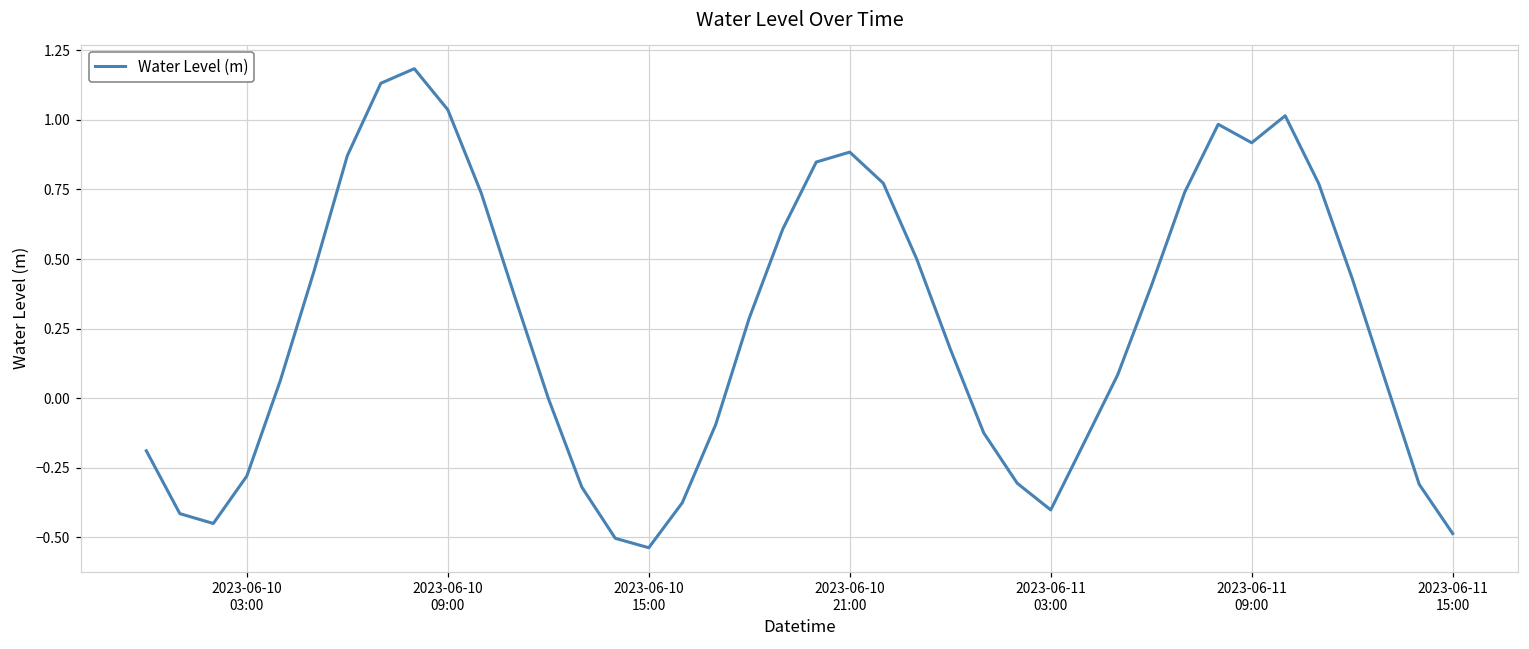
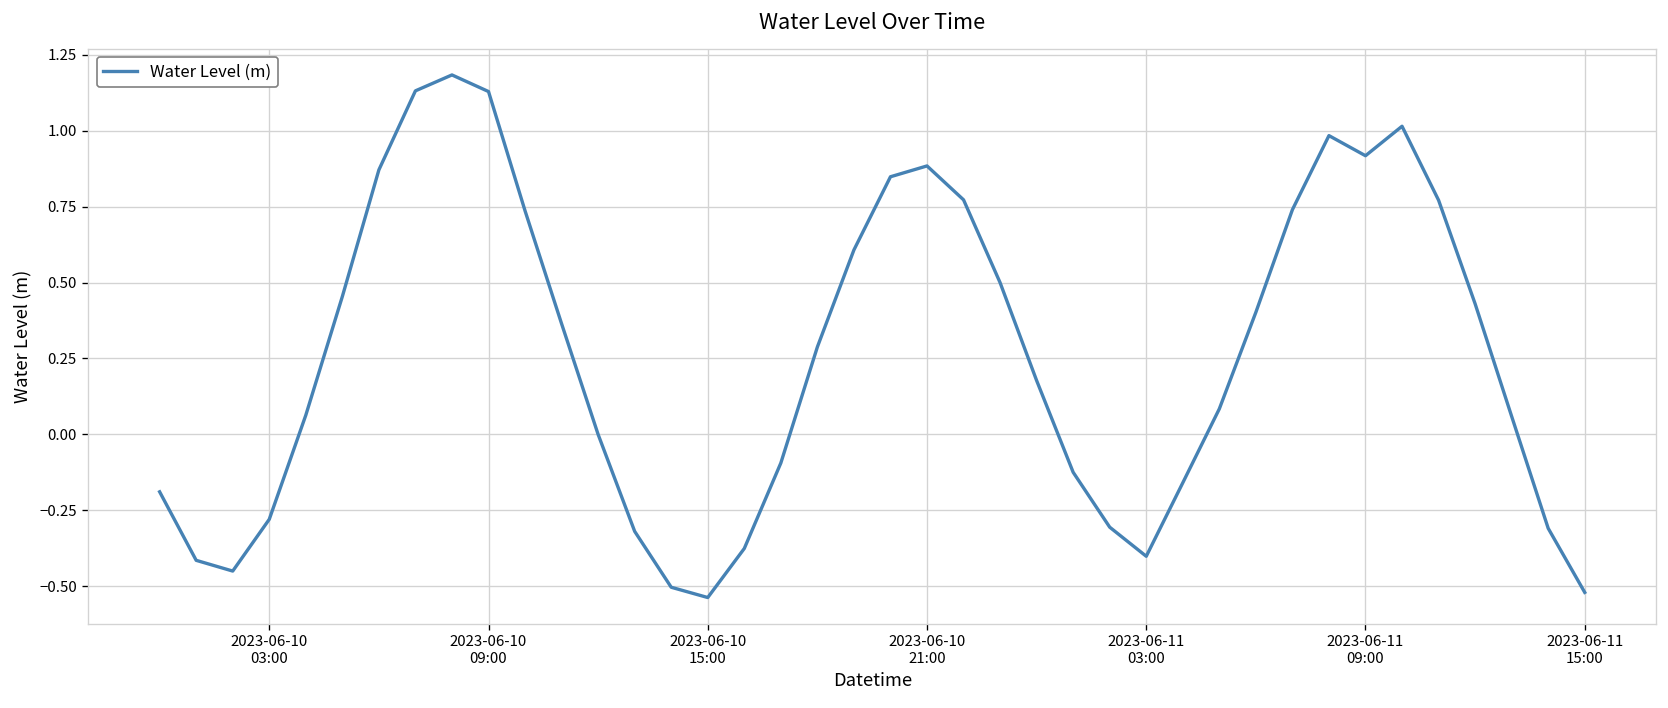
2023-06-10 09:00: 1.04 -> 1.13
2023-06-11 15:00: -0.49 -> -0.52
